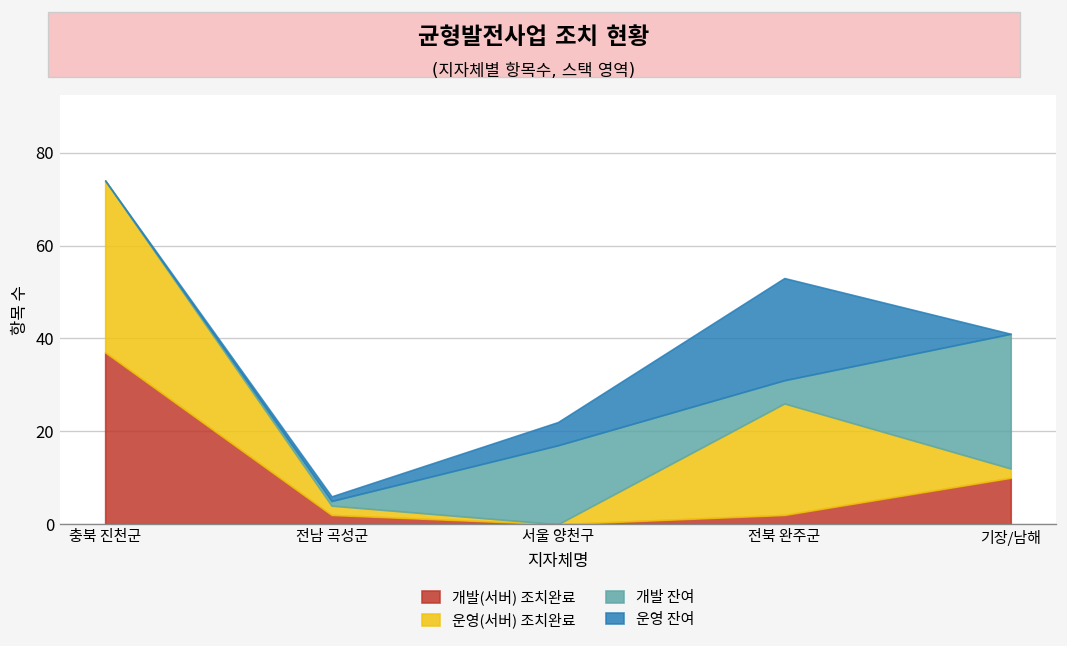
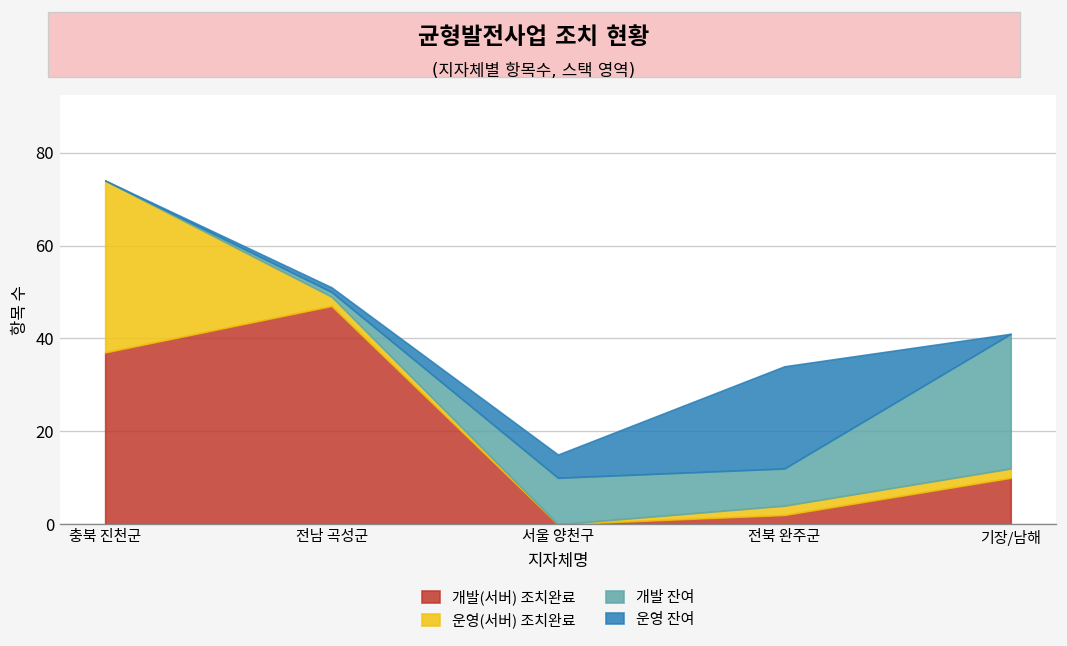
개발(서버) 조치완료, 전남 곡성군: 2 -> 47
개발 잔여, 서울 양천구: 17 -> 10
운영(서버) 조치완료, 전북 완주군: 24 -> 2
개발 잔여, 전북 완주군: 5 -> 8
